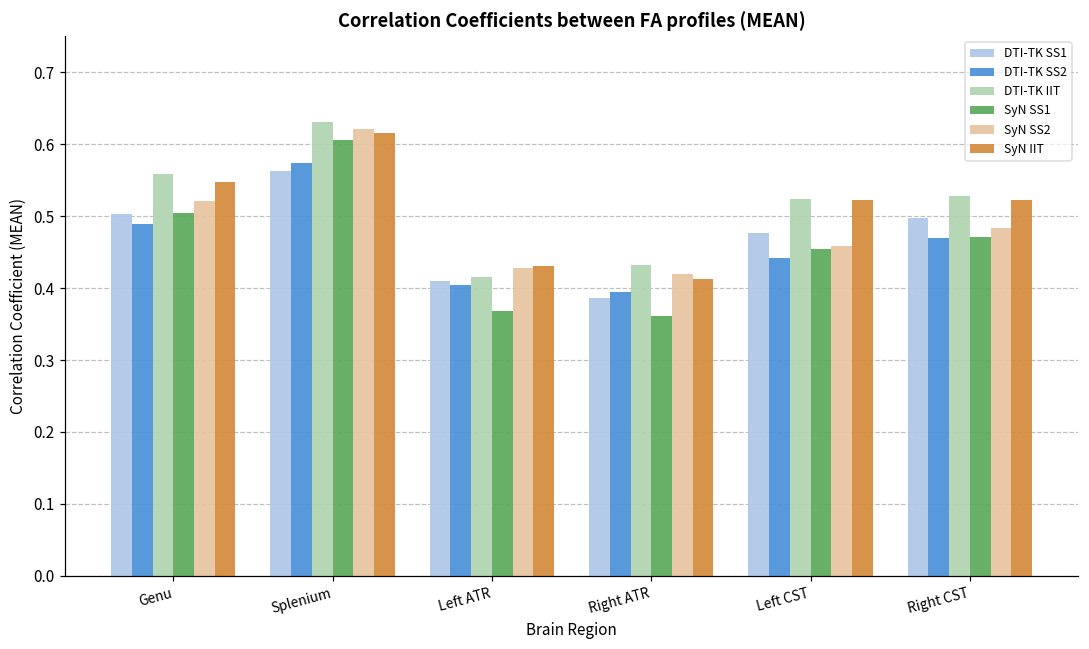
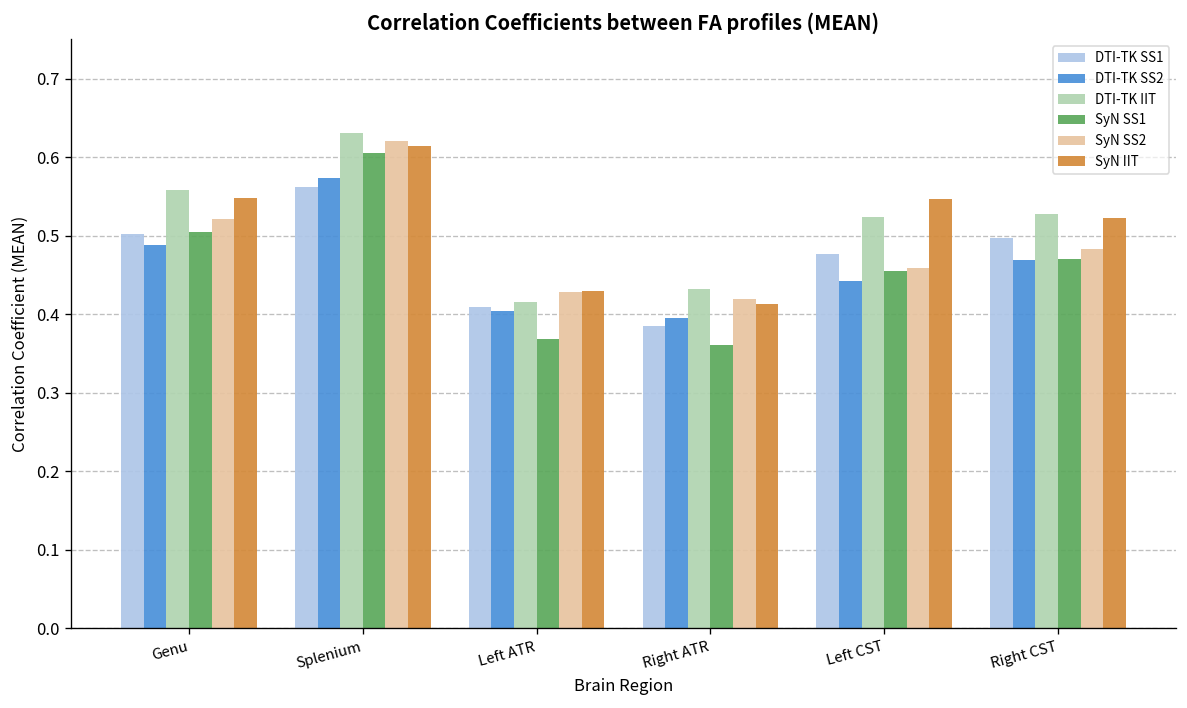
SyN IIT, Left CST: 0.52 -> 0.55
